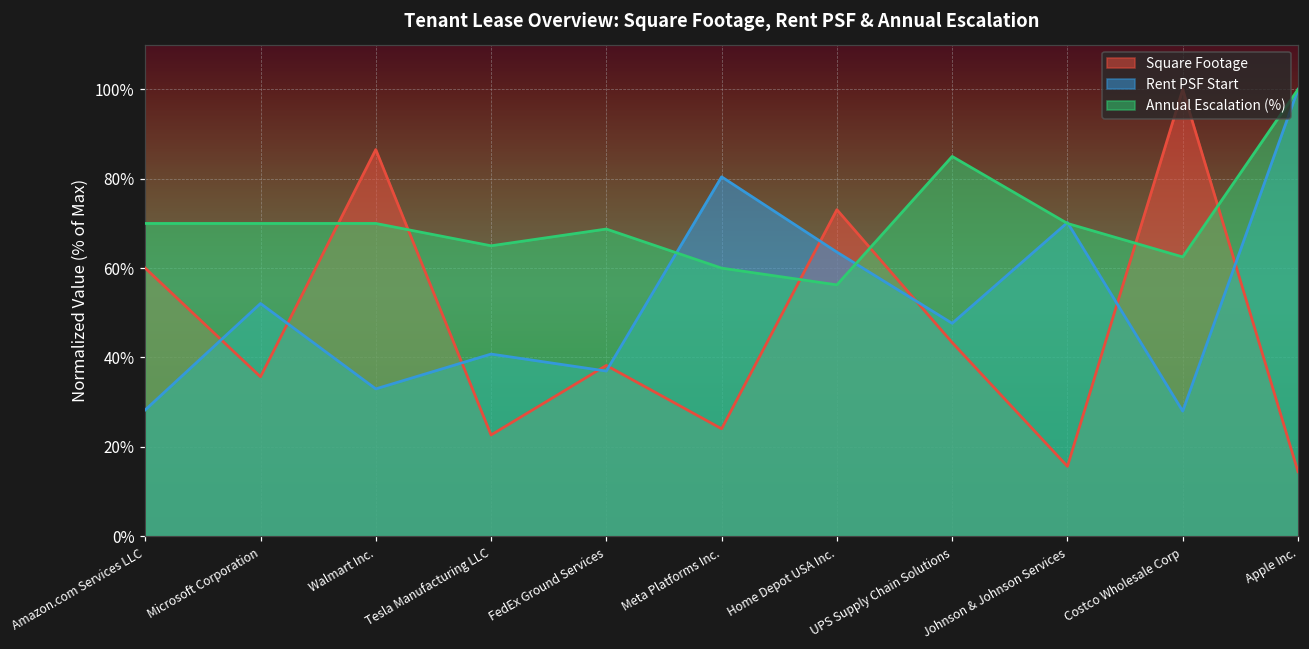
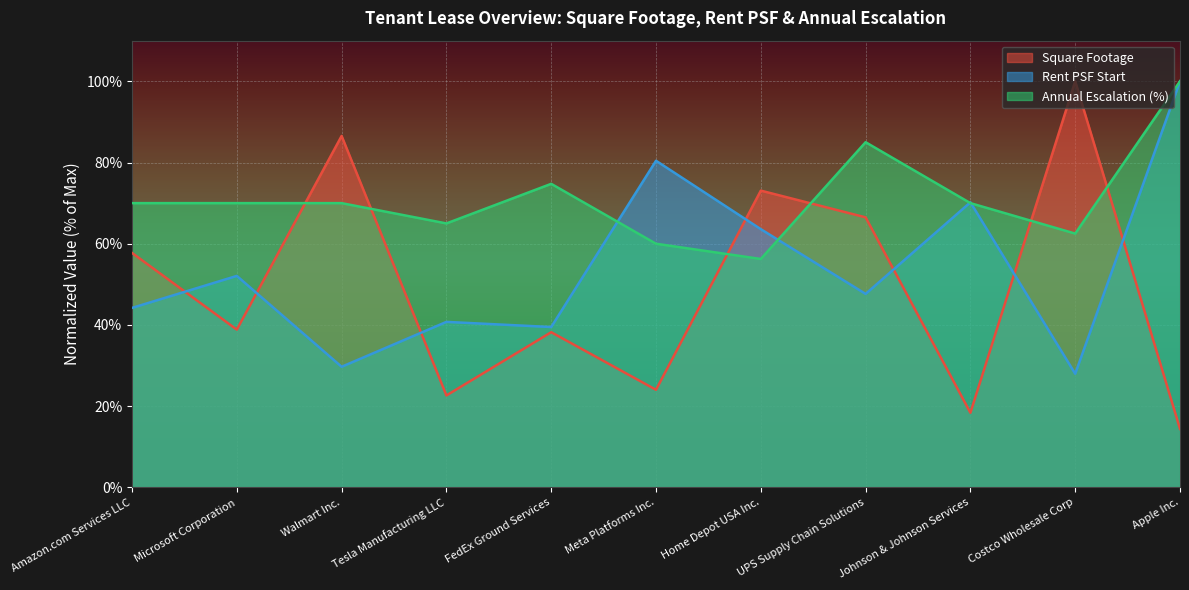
Square Footage, Amazon.com Services LLC: 60% -> 58%
Rent PSF Start, Amazon.com Services LLC: 28% -> 44%
Square Footage, Microsoft Corporation: 36% -> 39%
Rent PSF Start, Walmart Inc.: 33% -> 30%
Rent PSF Start, FedEx Ground Services: 37% -> 39%
Annual Escalation (%), FedEx Ground Services: 69% -> 75%
Square Footage, UPS Supply Chain Solutions: 43% -> 66%
Square Footage, Johnson & Johnson Services: 16% -> 18%
